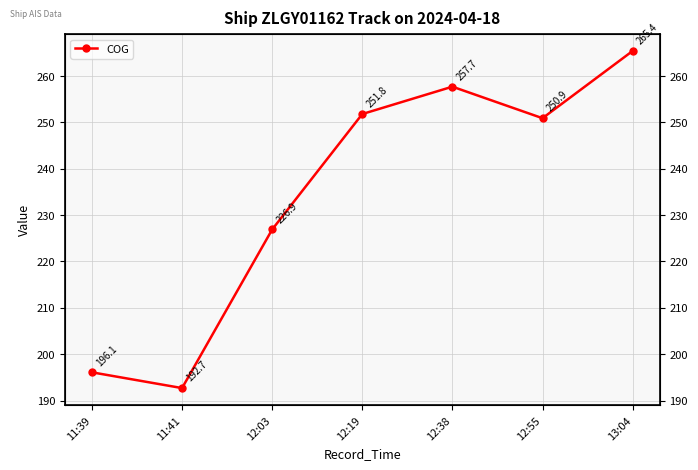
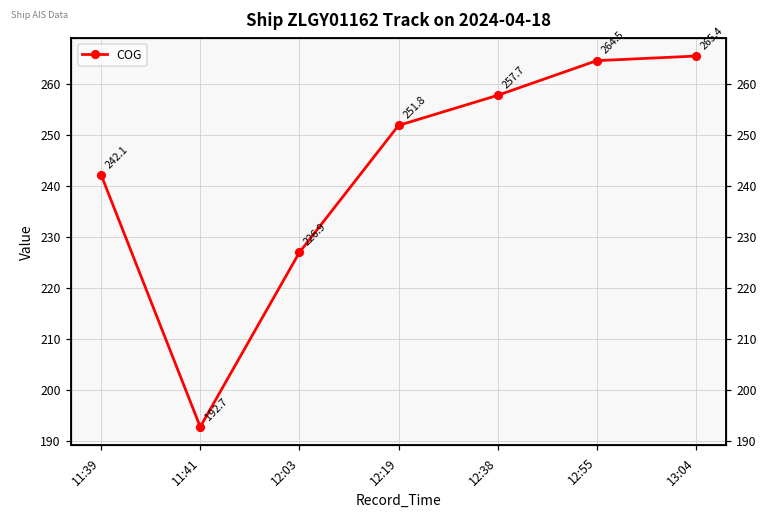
11:39: 196.1 -> 242.1
12:55: 250.9 -> 264.5
